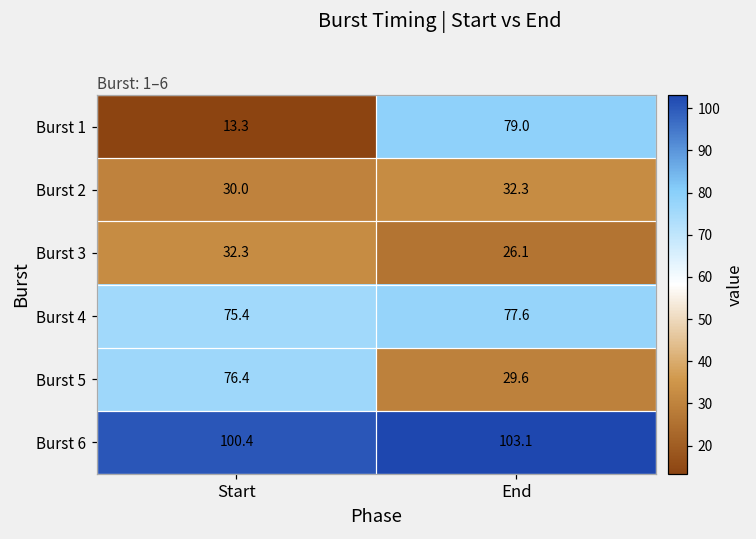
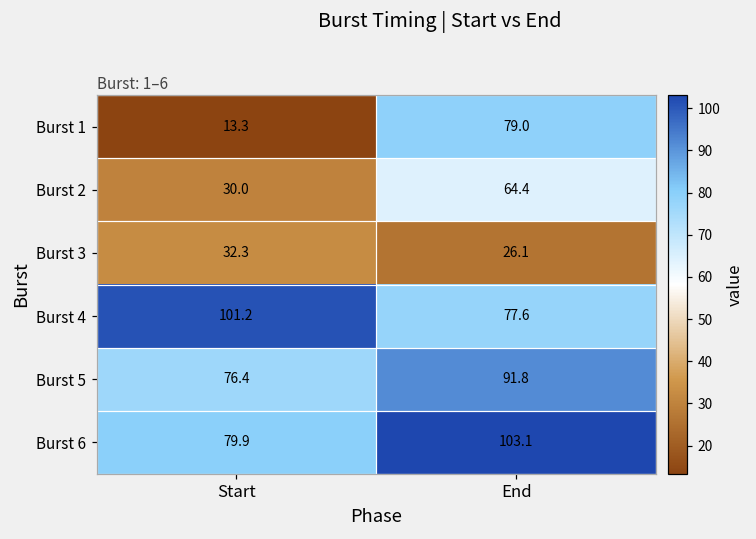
Burst 2, End: 32.3 -> 64.4
Burst 4, Start: 75.4 -> 101.2
Burst 5, End: 29.6 -> 91.8
Burst 6, Start: 100.4 -> 79.9
